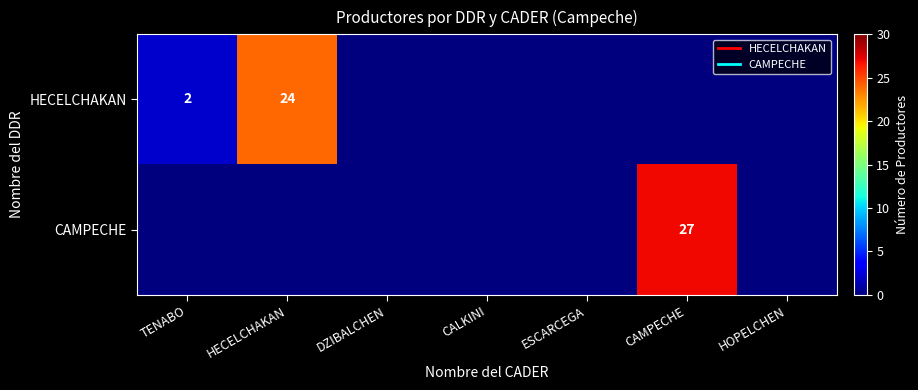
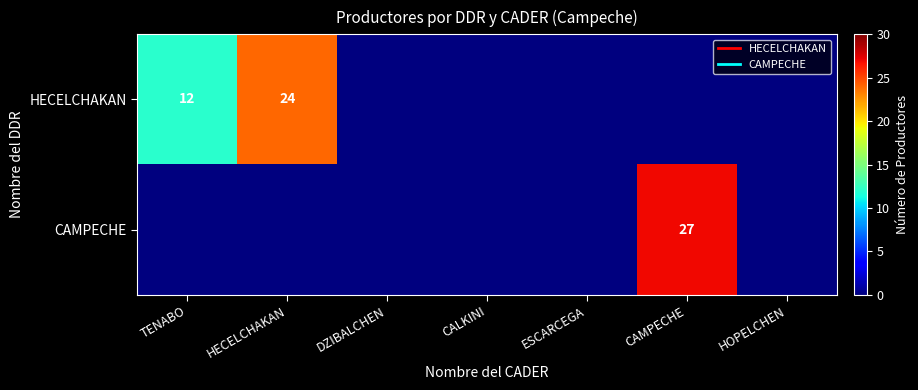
HECELCHAKAN, TENABO: 2 -> 12
